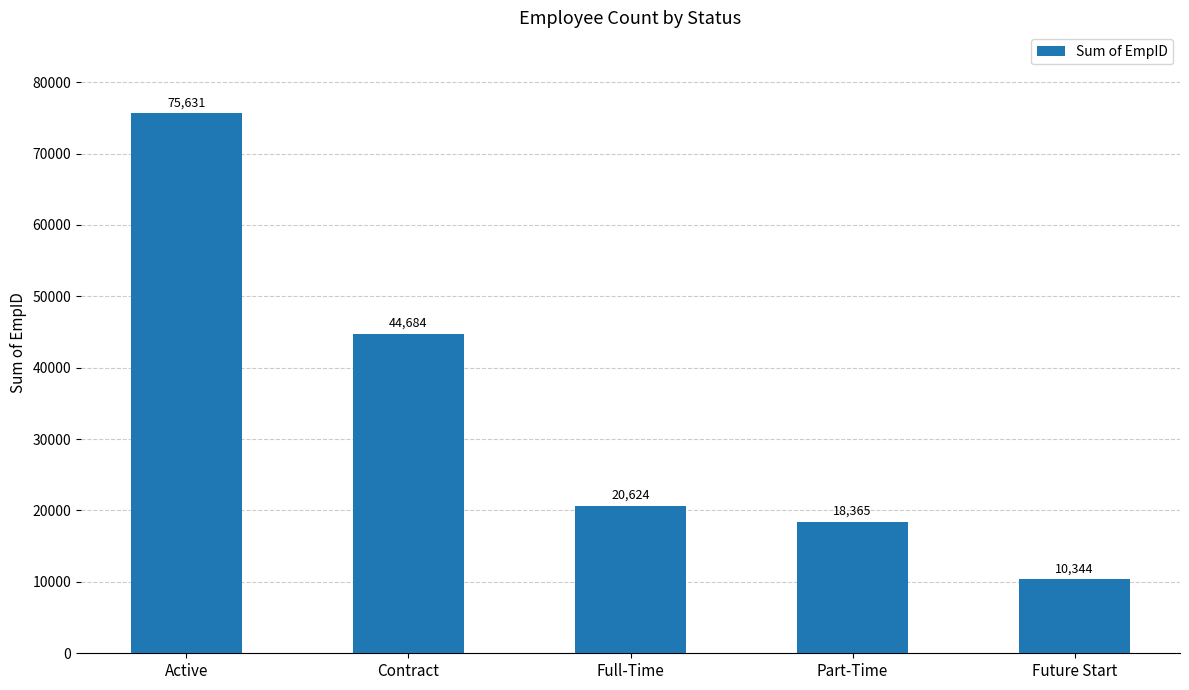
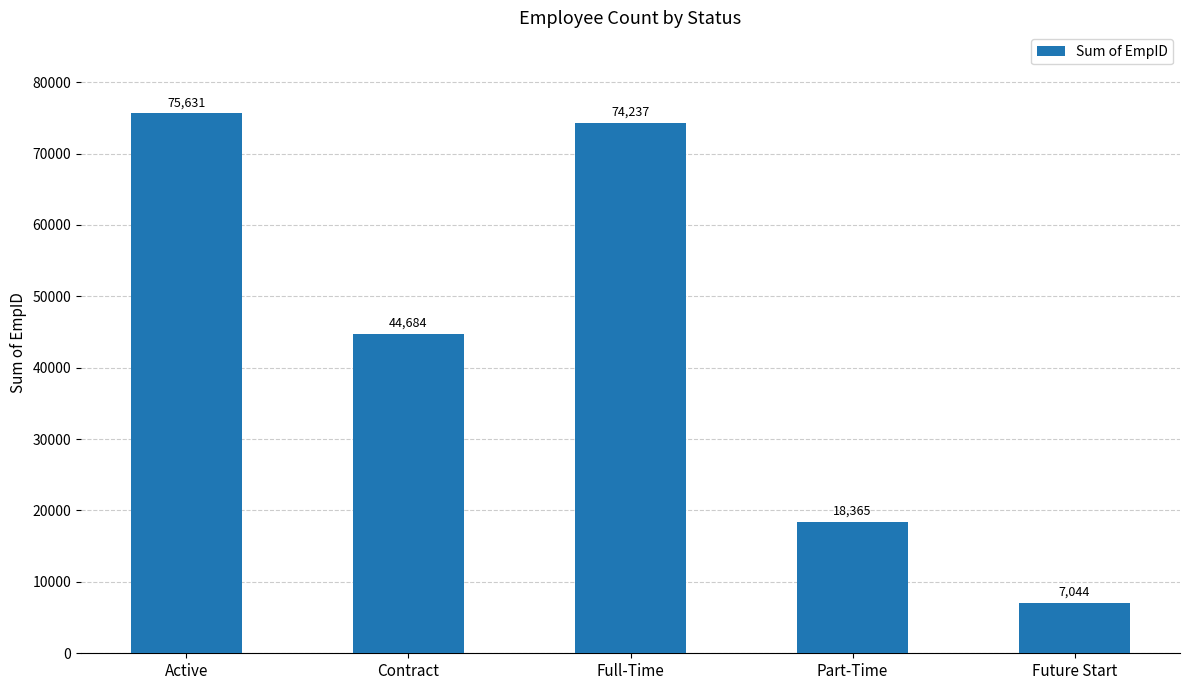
Full-Time: 20,624 -> 74,237
Future Start: 10,344 -> 7,044
